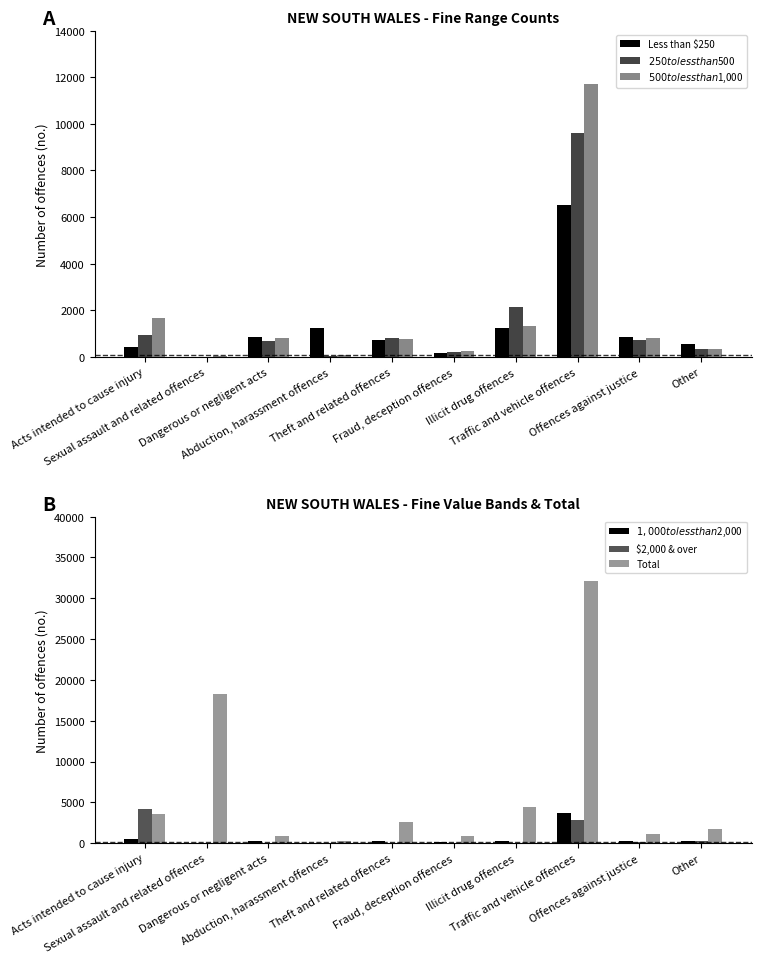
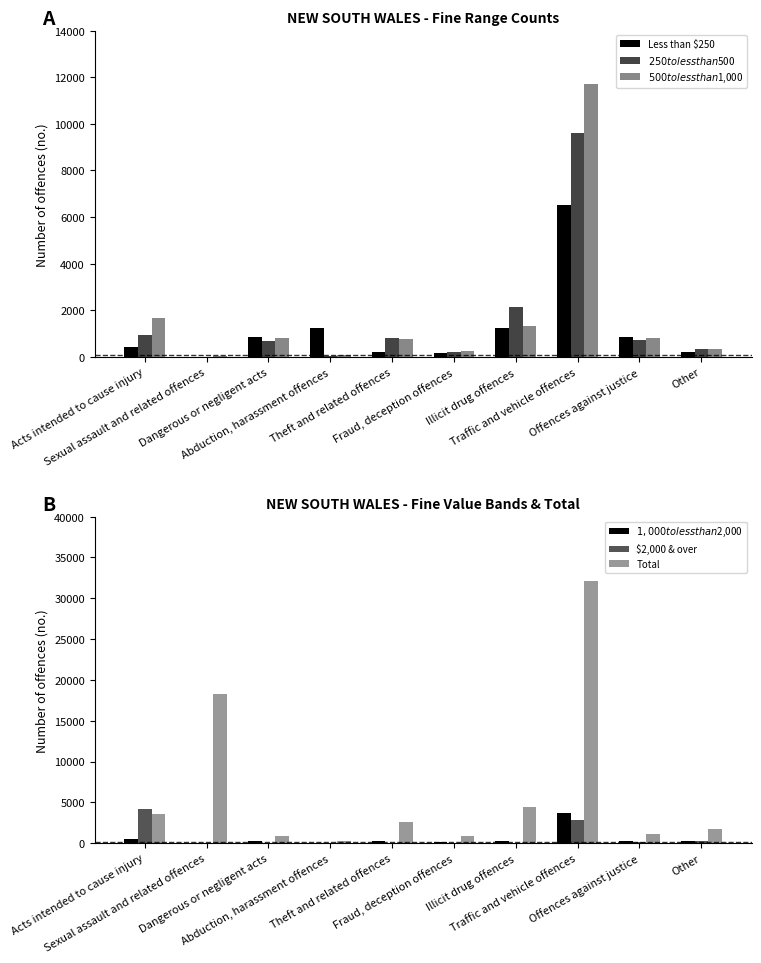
NEW SOUTH WALES - Fine Range Counts, Less than $250, Theft and related offences: 700 -> 200
NEW SOUTH WALES - Fine Range Counts, Less than $250, Other: 600 -> 200
